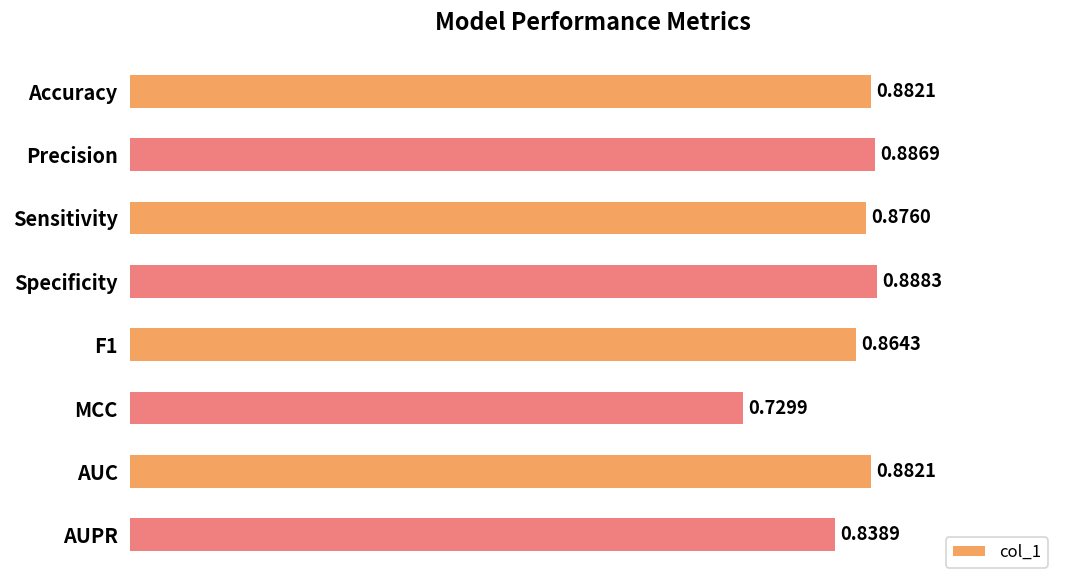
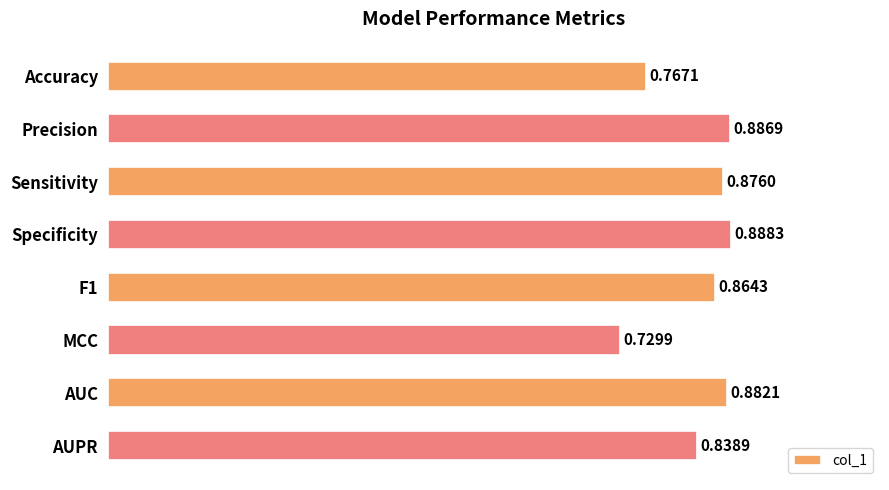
Accuracy: 0.8821 -> 0.7671
